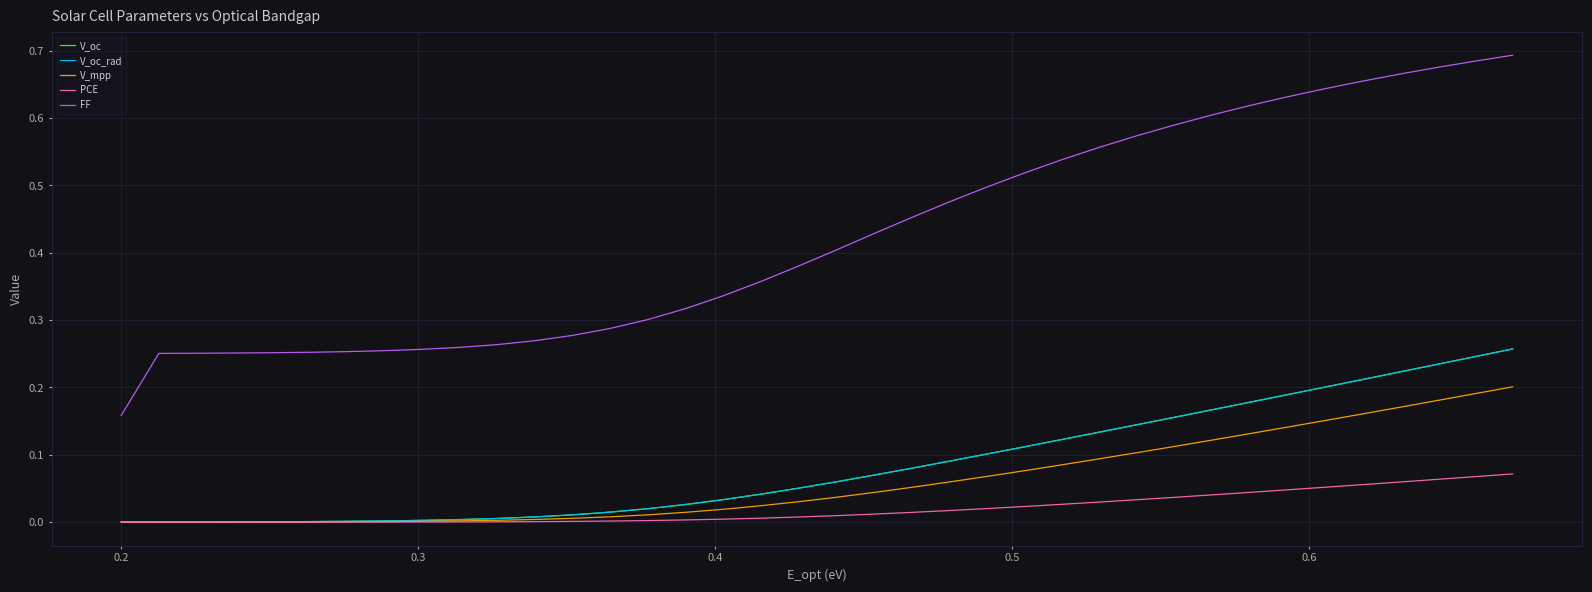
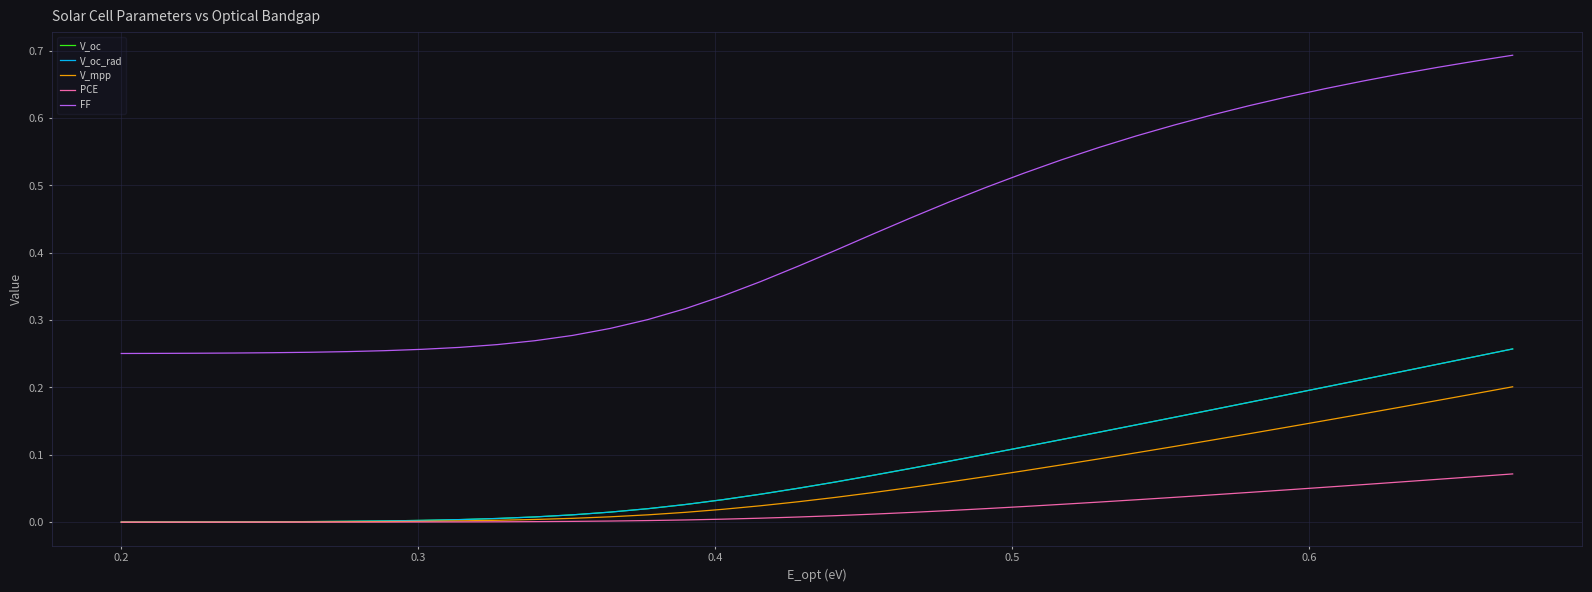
FF, 0.2: 0.16 -> 0.25
